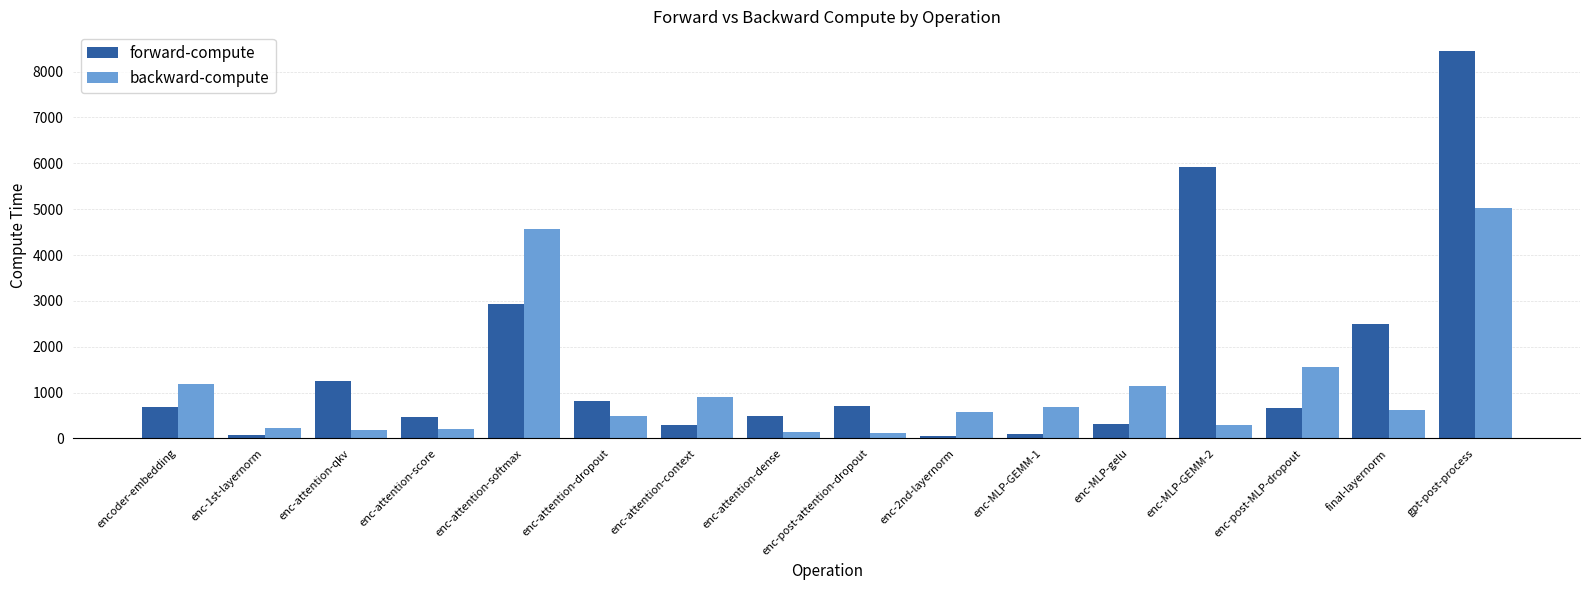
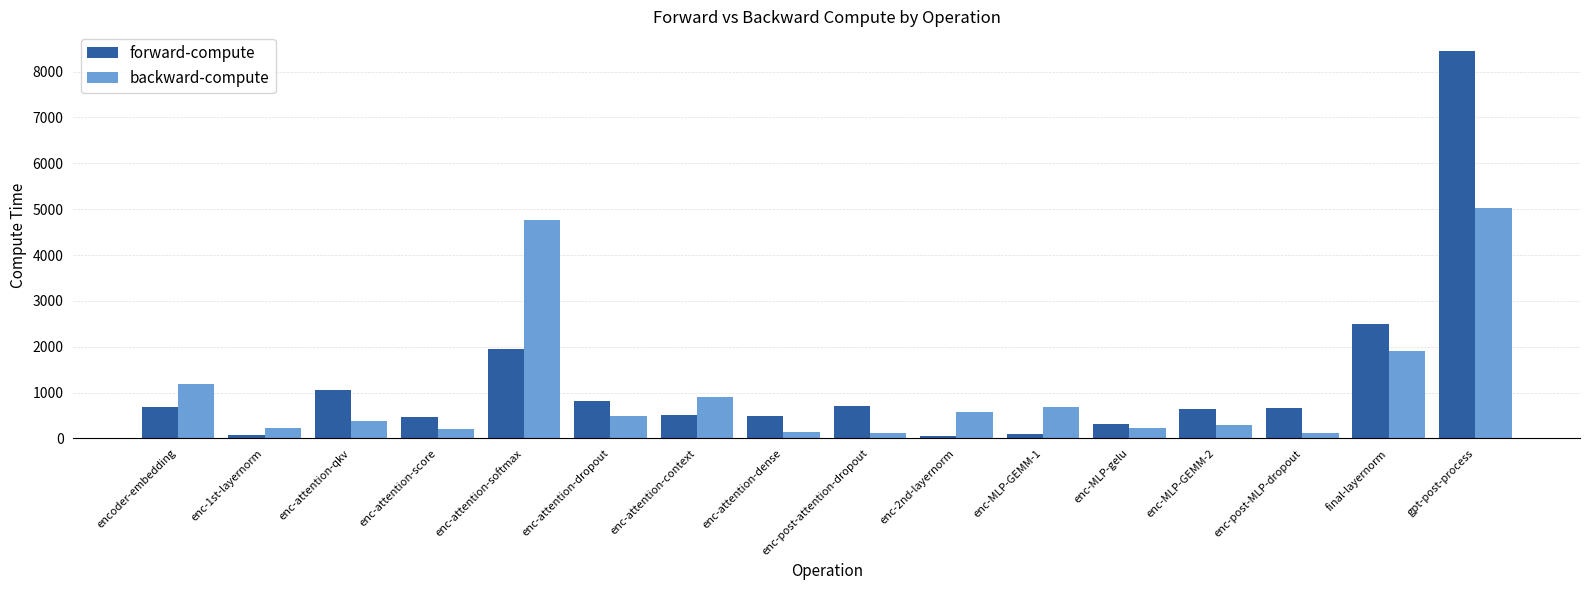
forward-compute, enc-attention-qkv: 1200 -> 1100
backward-compute, enc-attention-qkv: 200 -> 400
forward-compute, enc-attention-softmax: 2900 -> 2000
backward-compute, enc-attention-softmax: 4600 -> 4800
forward-compute, enc-attention-context: 300 -> 500
backward-compute, enc-MLP-gelu: 1100 -> 200
forward-compute, enc-MLP-GEMM-2: 5900 -> 600
backward-compute, enc-post-MLP-dropout: 1600 -> 100
backward-compute, final-layernorm: 600 -> 1900
